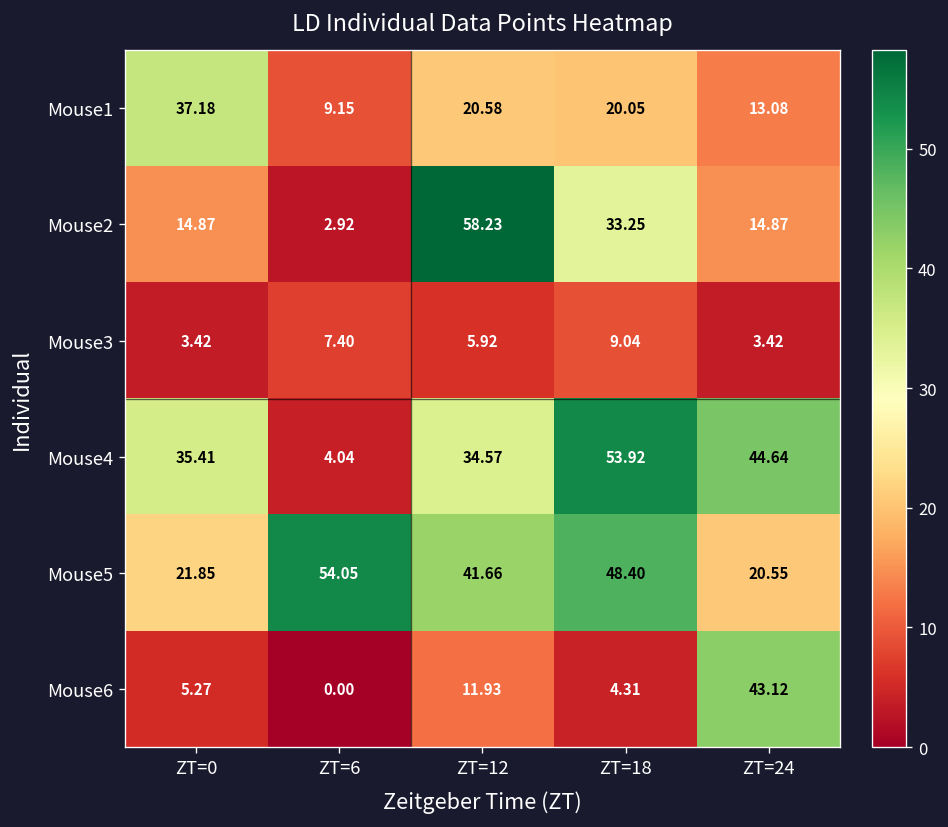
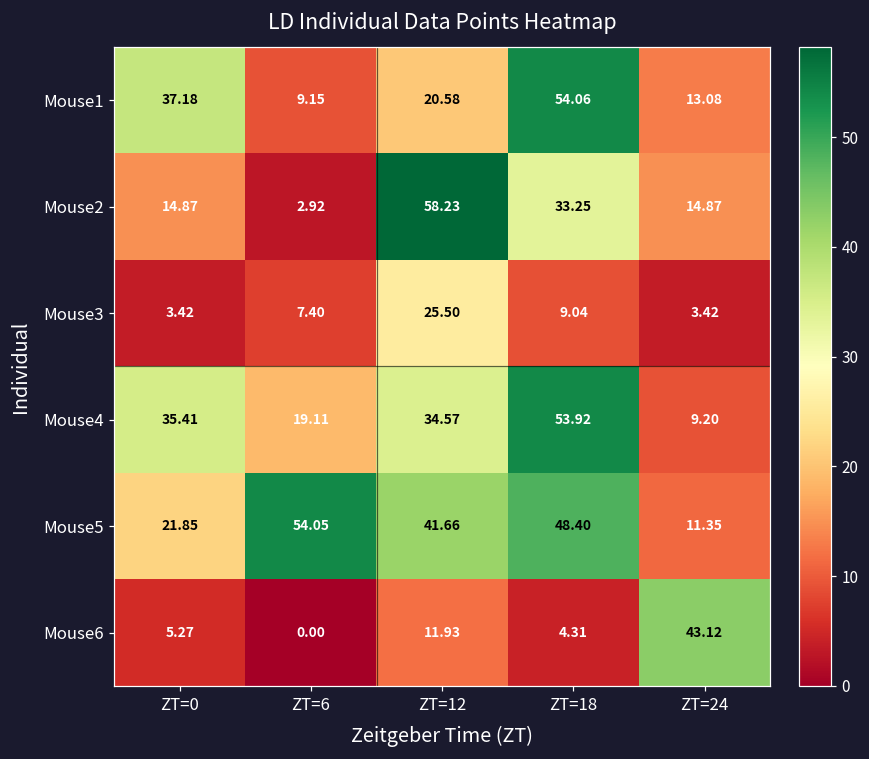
Mouse1, ZT=18: 20.05 -> 54.06
Mouse3, ZT=12: 5.92 -> 25.50
Mouse4, ZT=6: 4.04 -> 19.11
Mouse4, ZT=24: 44.64 -> 9.20
Mouse5, ZT=24: 20.55 -> 11.35
